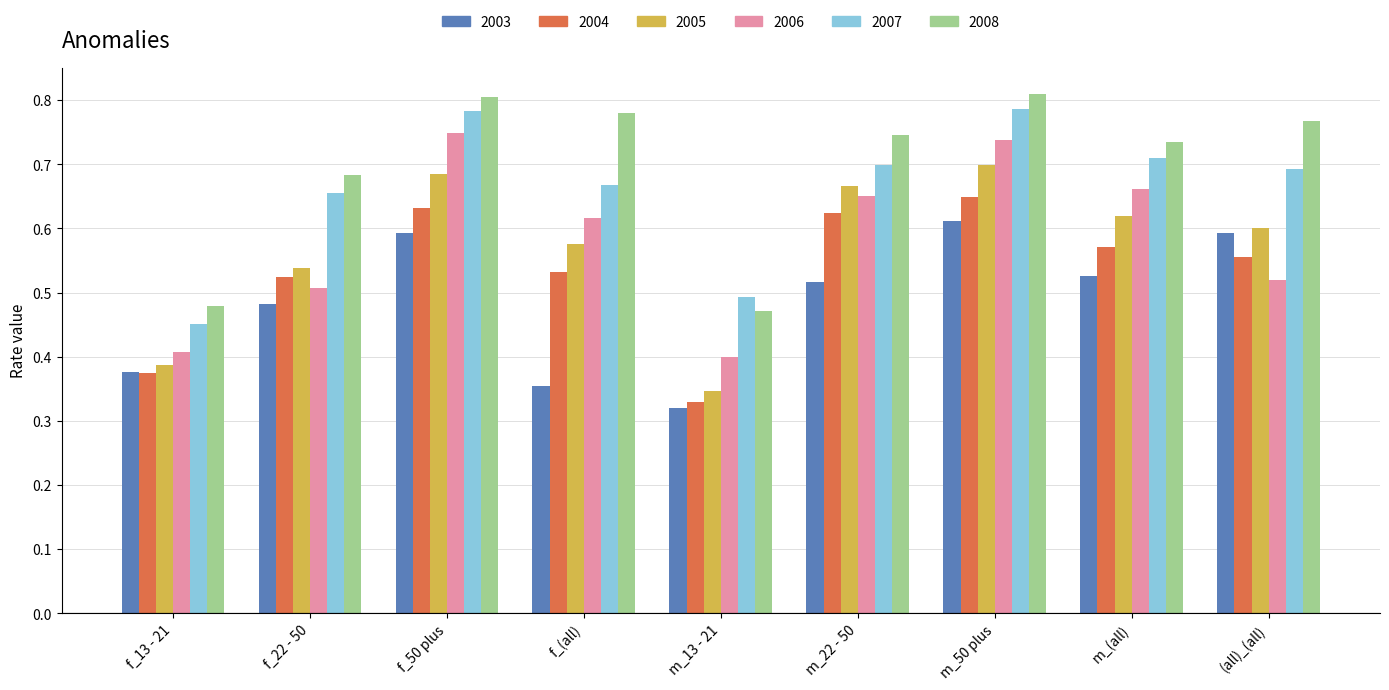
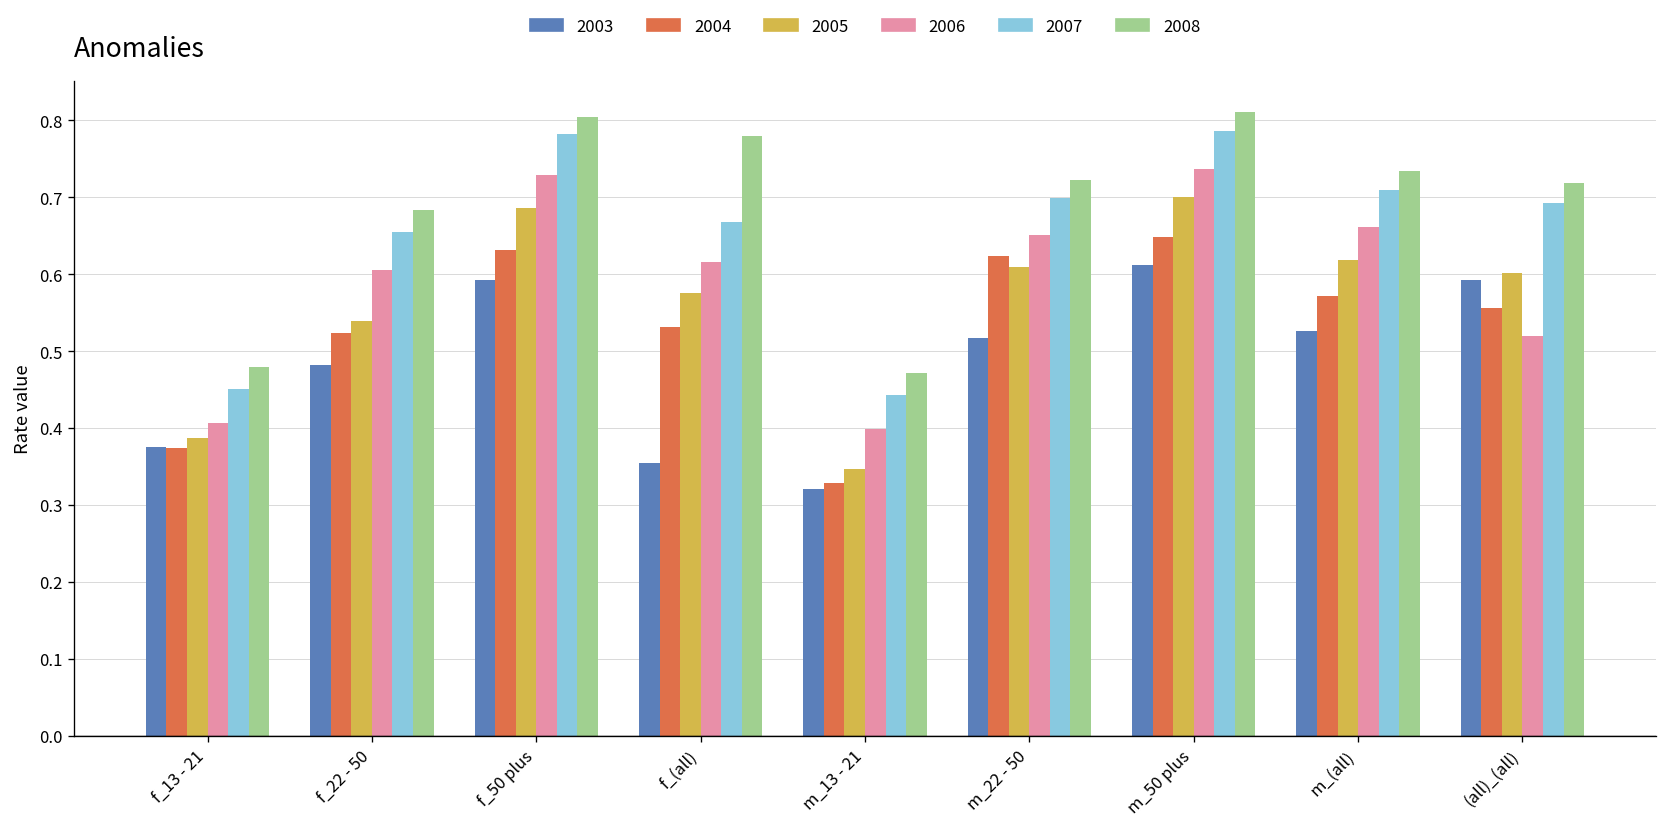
2006, f_22 - 50: 0.51 -> 0.60
2006, f_50 plus: 0.75 -> 0.73
2007, m_13 - 21: 0.49 -> 0.44
2005, m_22 - 50: 0.67 -> 0.61
2008, m_22 - 50: 0.74 -> 0.72
2008, (all)_(all): 0.77 -> 0.72
